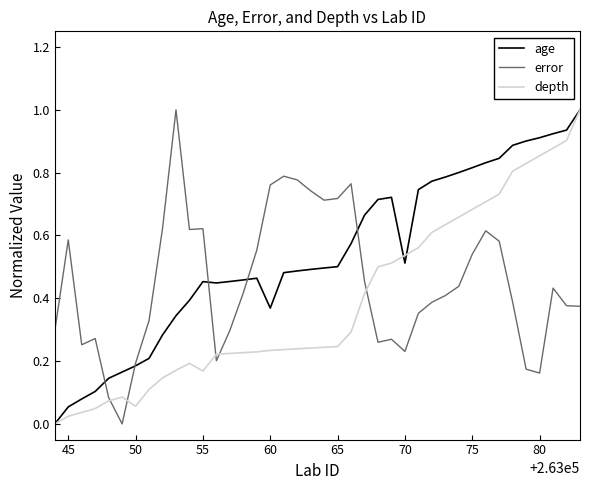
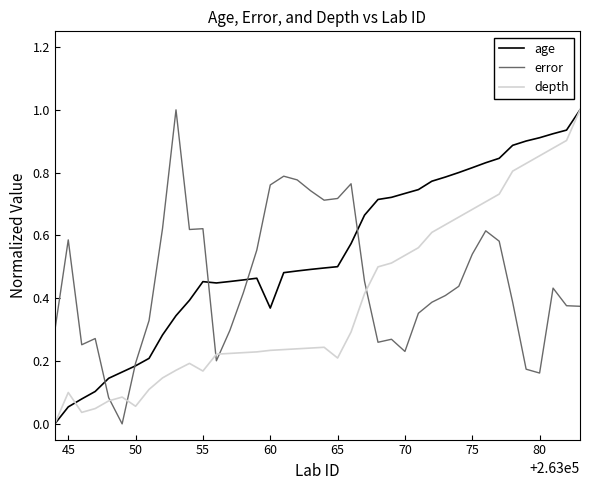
depth, 45: 0.02 -> 0.10
depth, 65: 0.25 -> 0.21
age, 70: 0.51 -> 0.73
